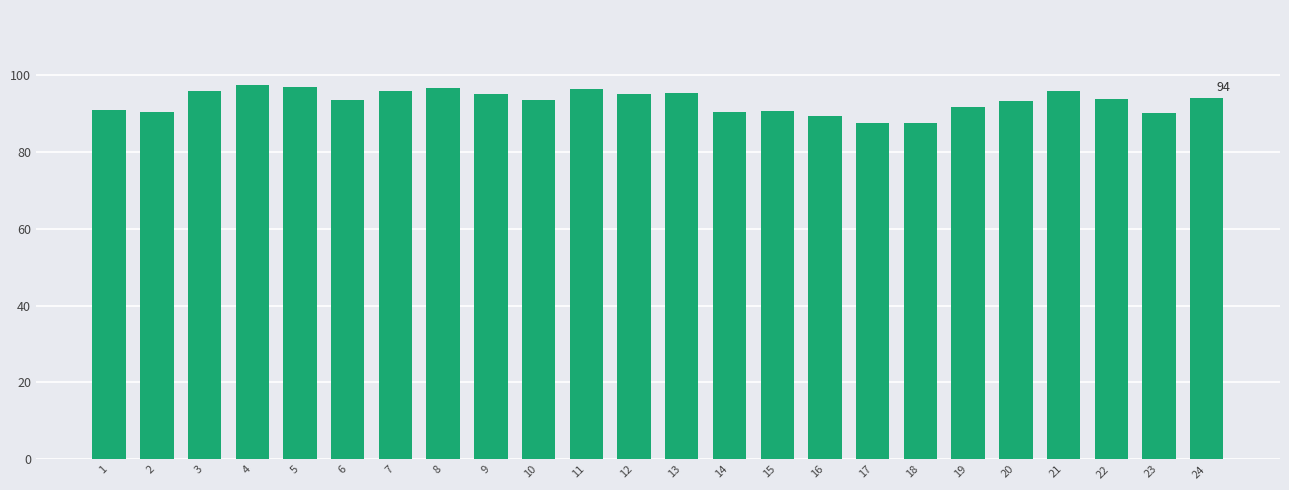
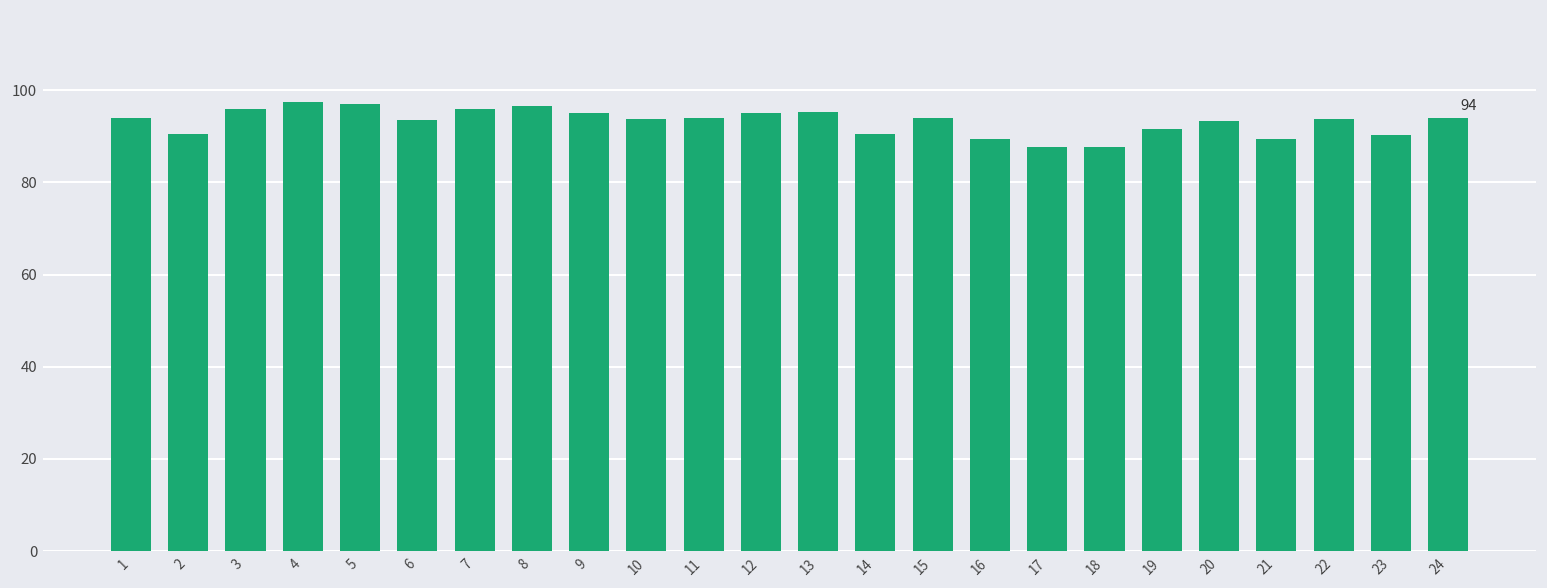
1: 91 -> 94
11: 96 -> 94
15: 91 -> 94
21: 96 -> 89
